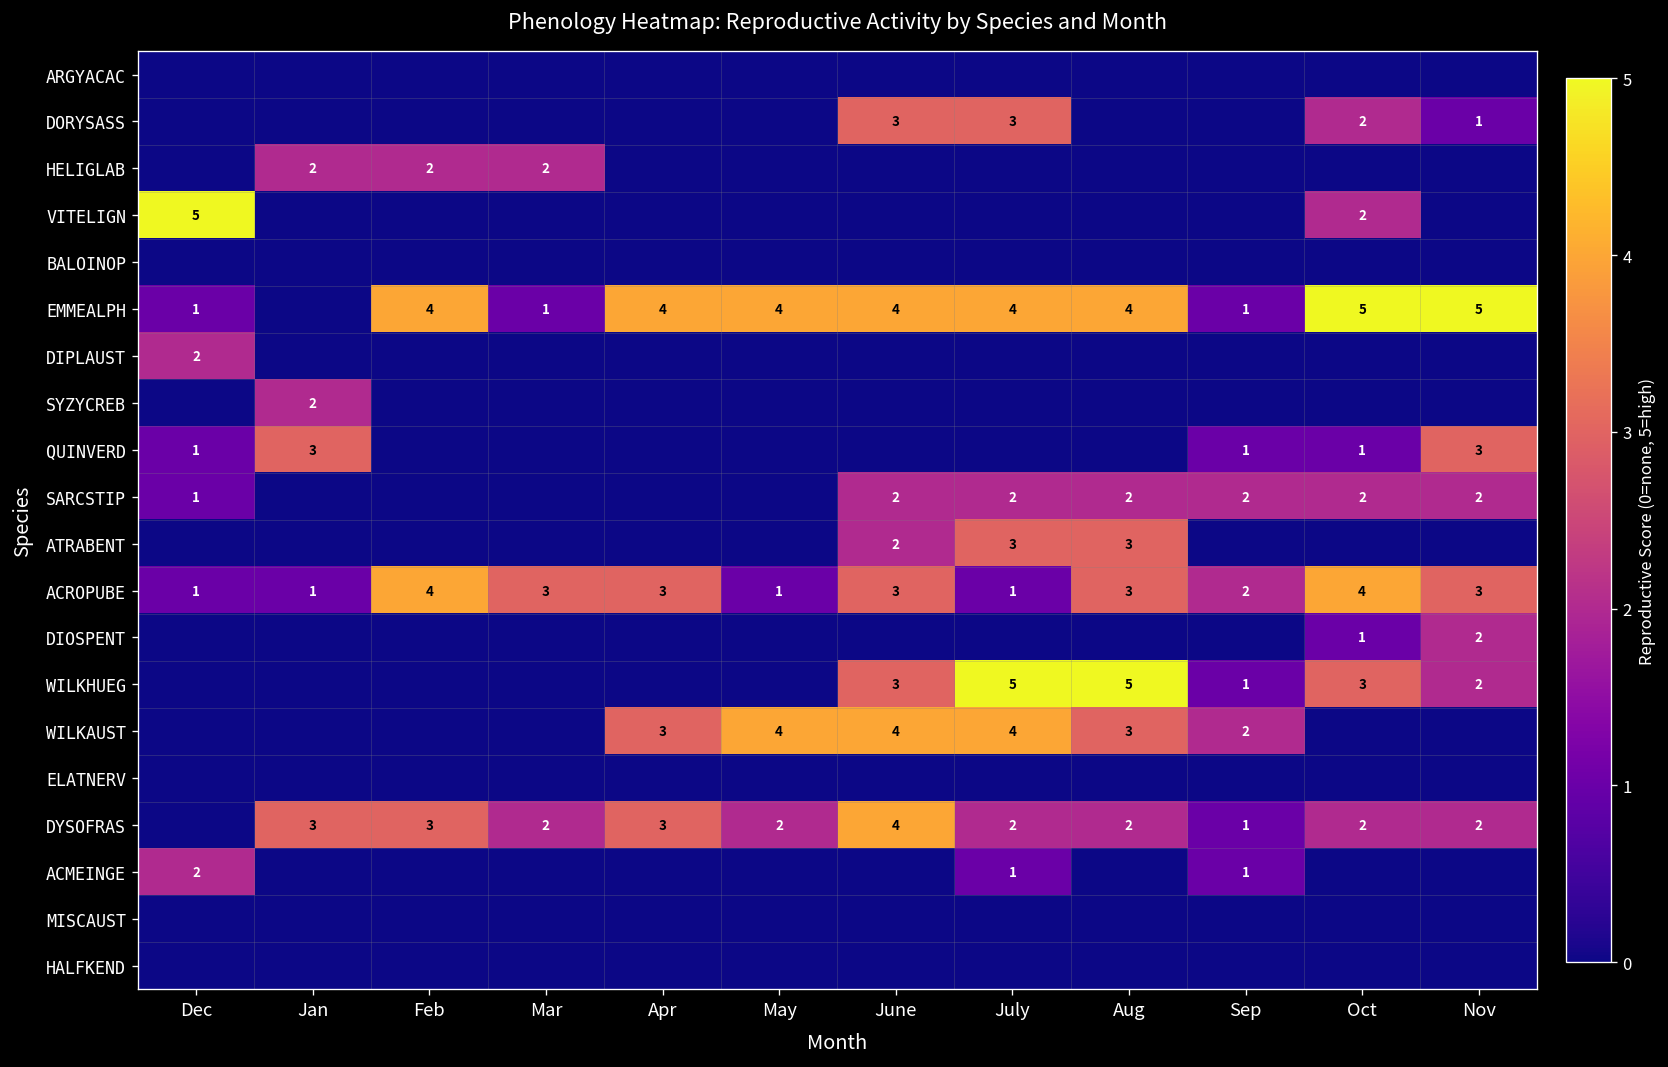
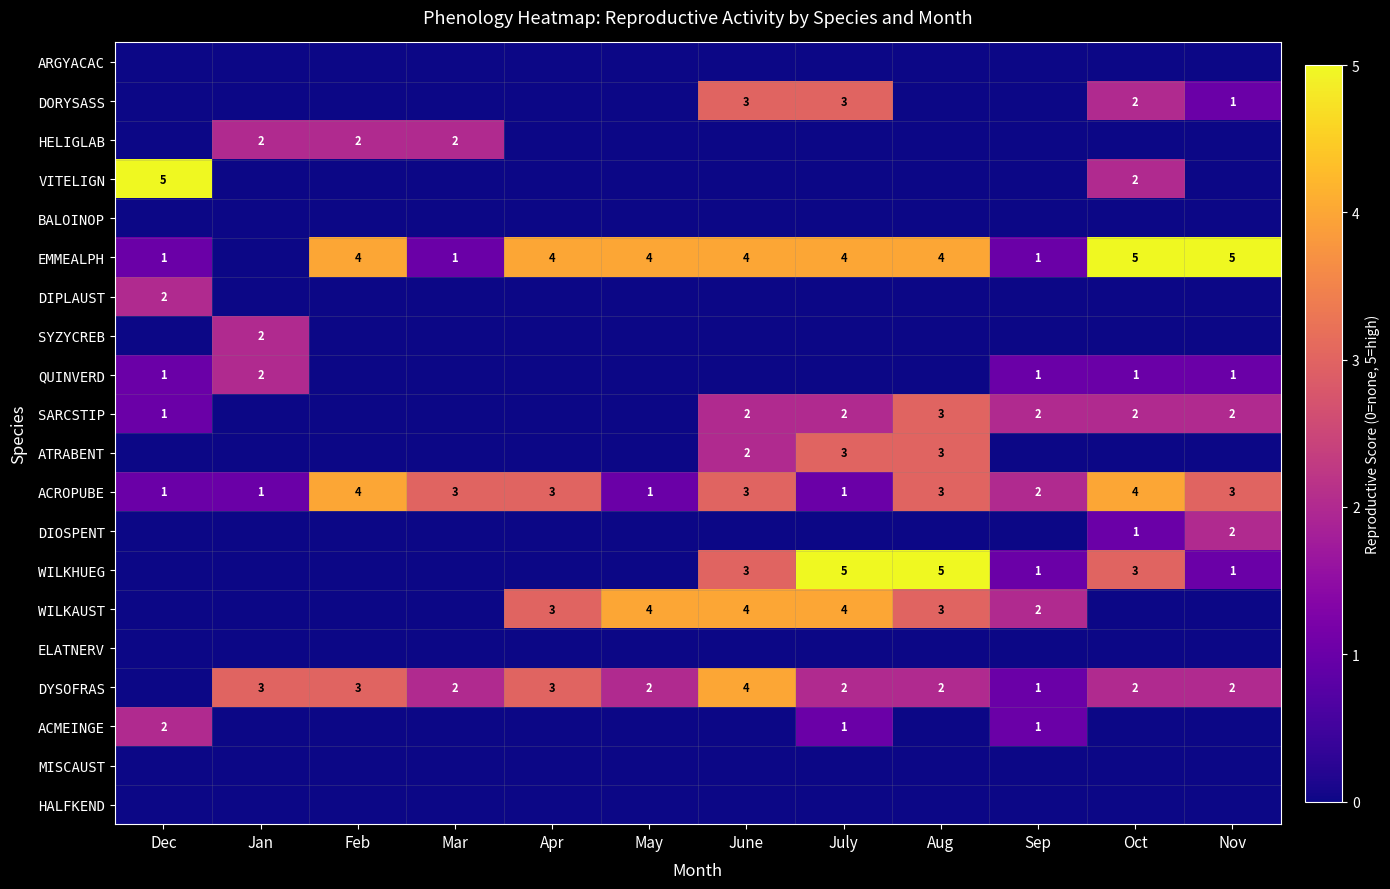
QUINVERD, Jan: 3 -> 2
QUINVERD, Nov: 3 -> 1
SARCSTIP, Aug: 2 -> 3
WILKHUEG, Nov: 2 -> 1
